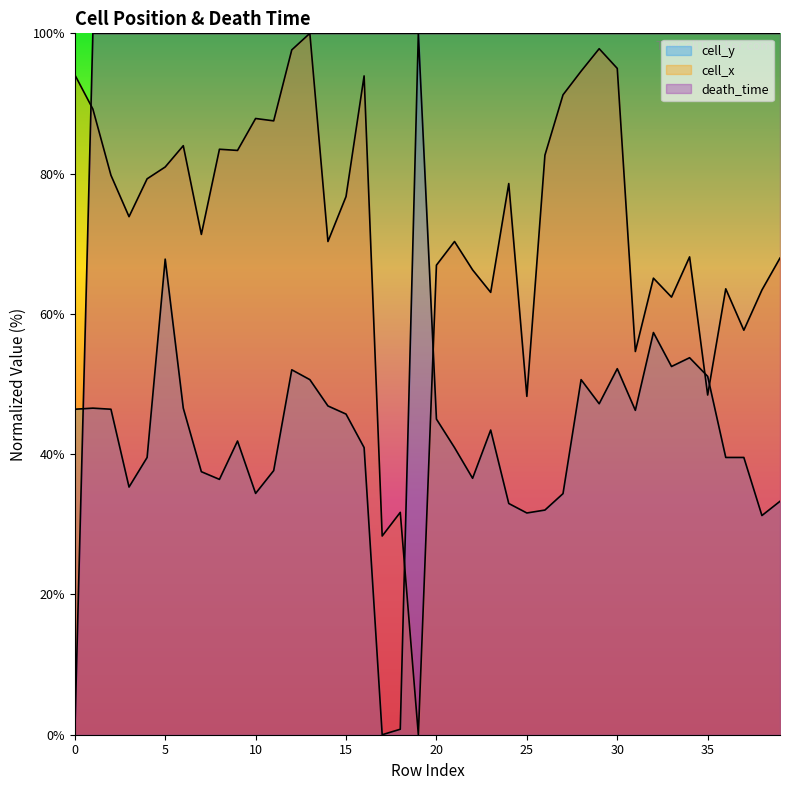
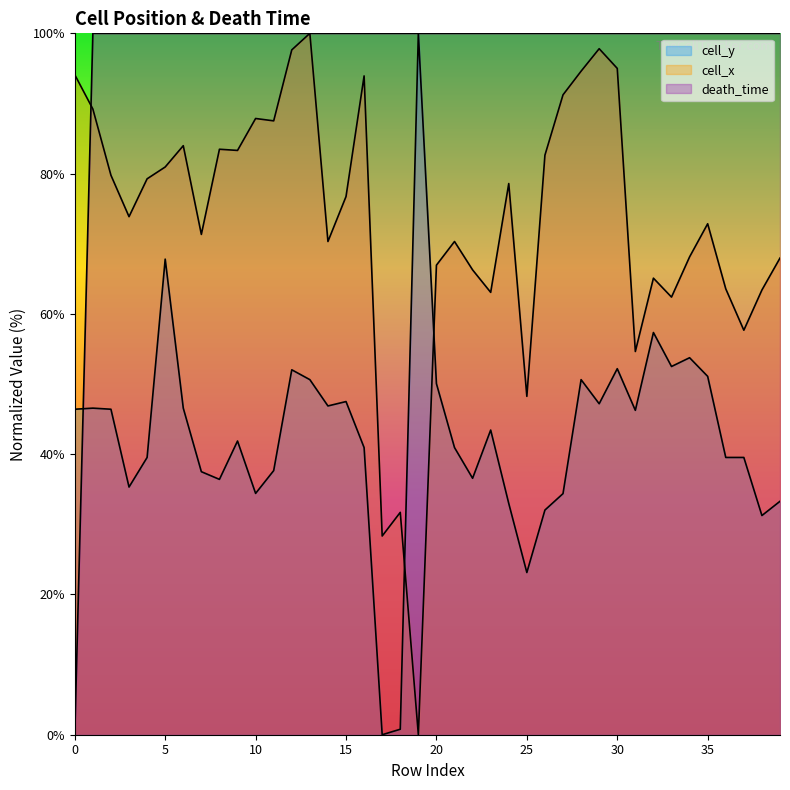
cell_y, 15: 46% -> 47%
cell_y, 20: 45% -> 50%
cell_y, 25: 32% -> 23%
cell_x, 35: 48% -> 73%
